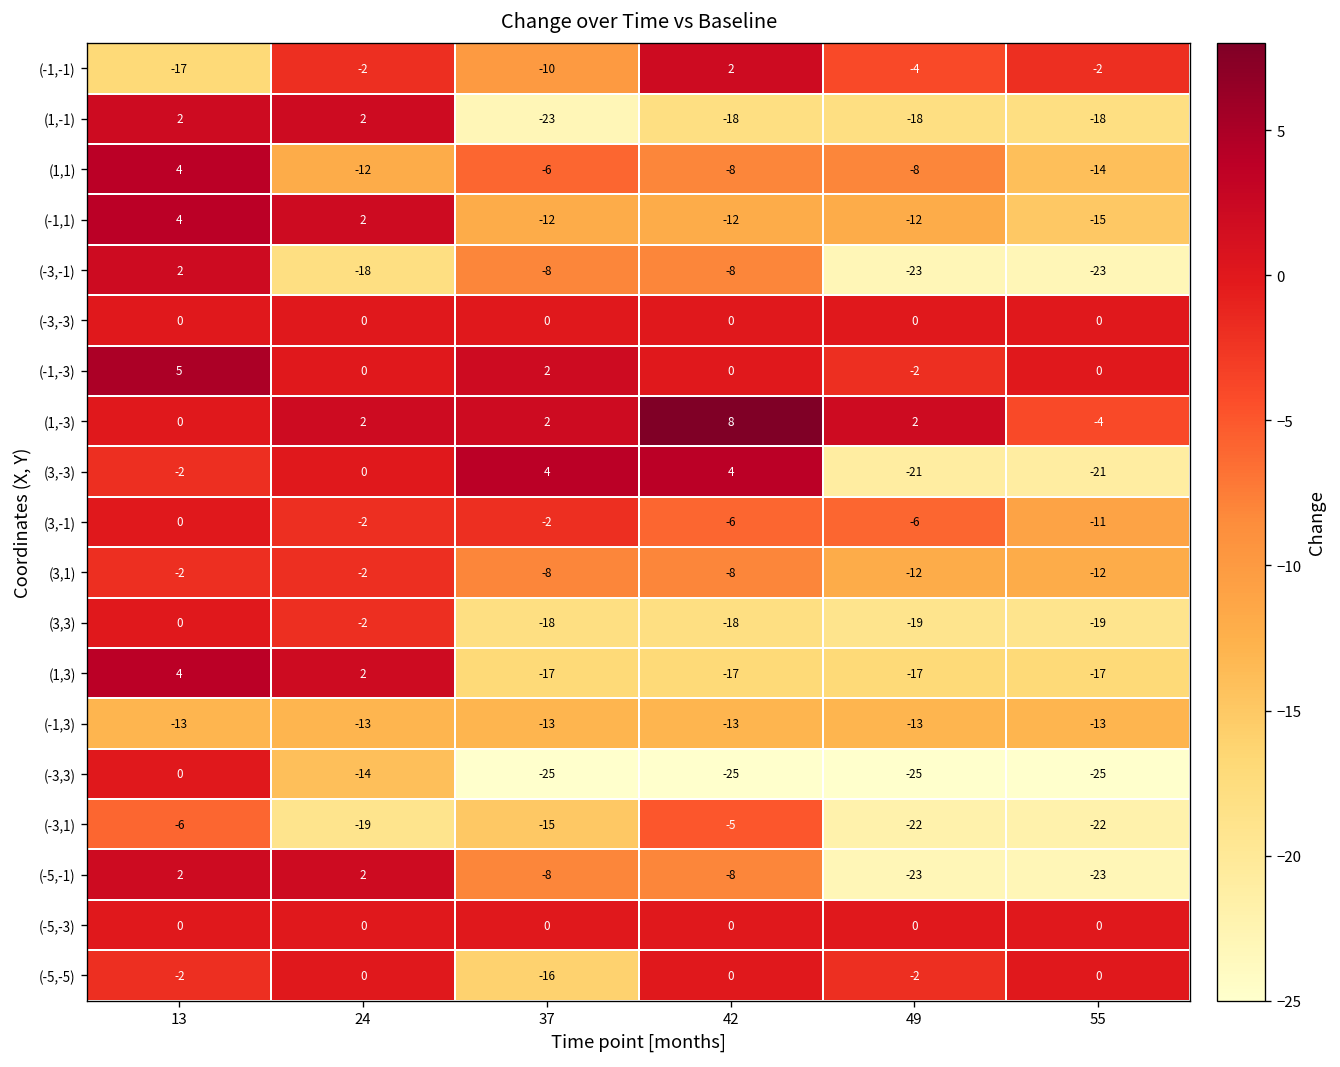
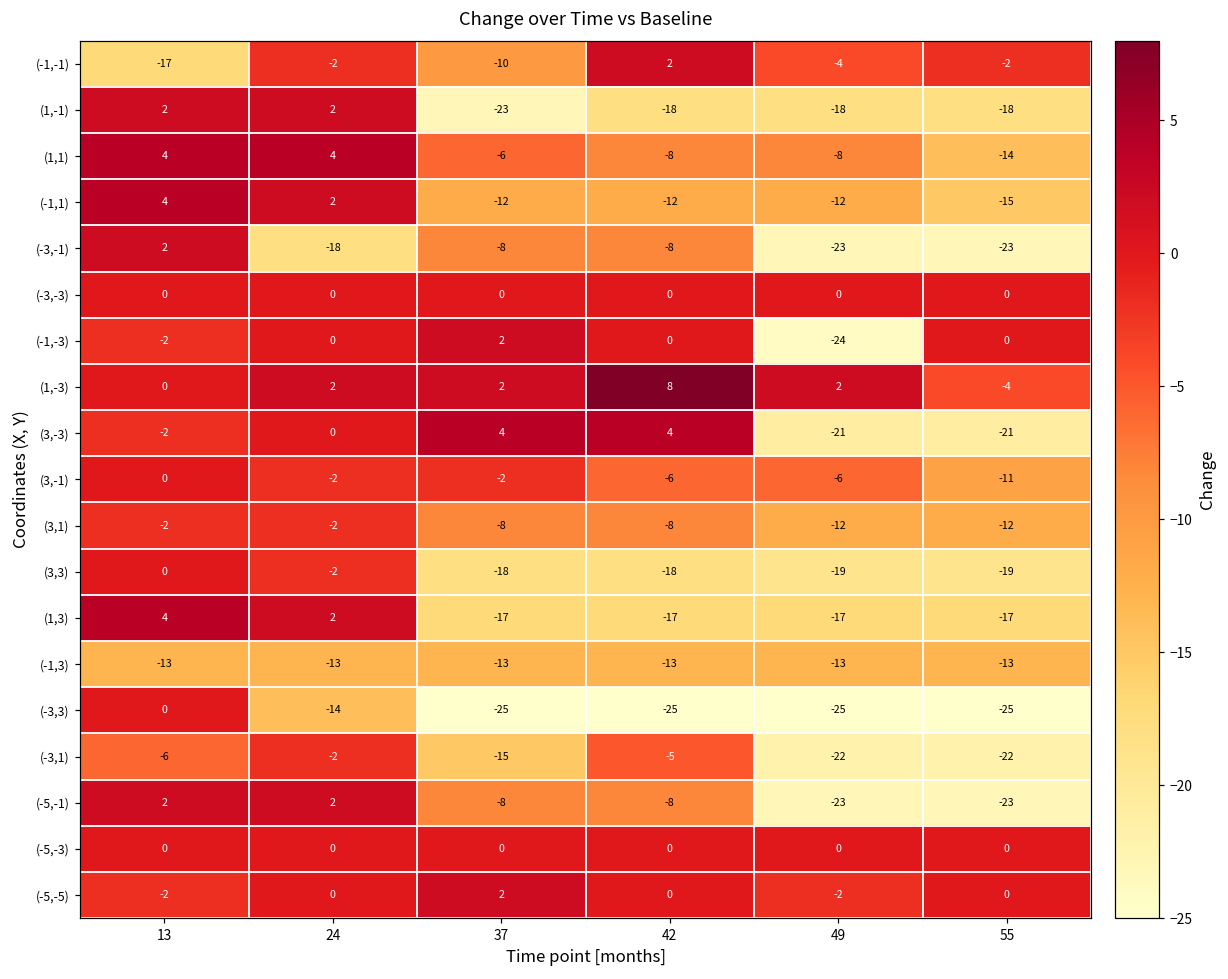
(1,1), 24: -12 -> 4
(-1,-3), 13: 5 -> -2
(-1,-3), 49: -2 -> -24
(-3,1), 24: -19 -> -2
(-5,-5), 37: -16 -> 2
